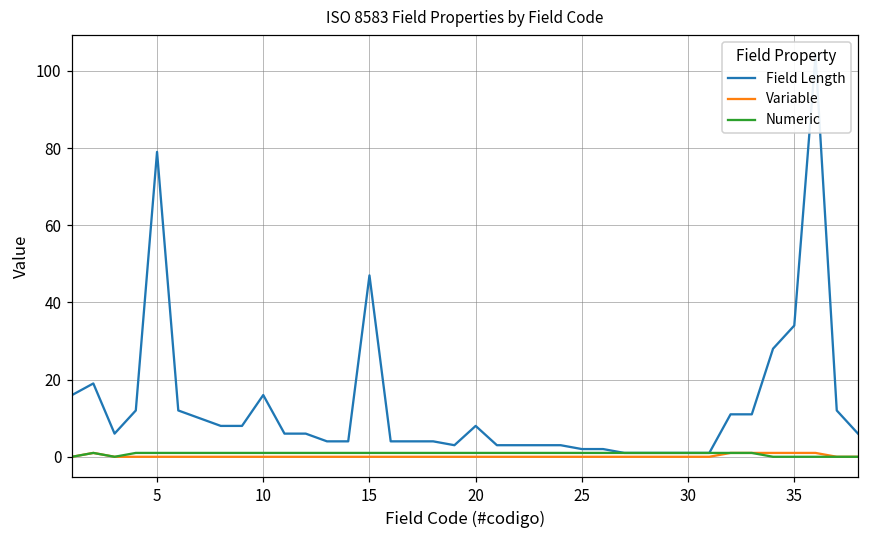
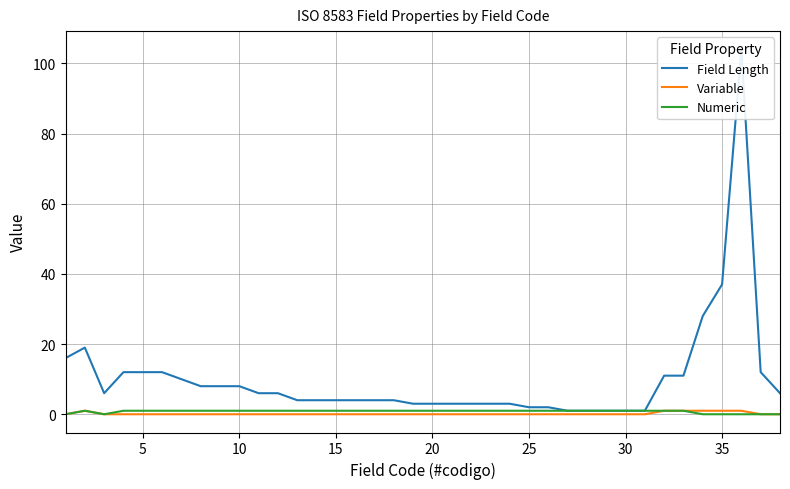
Field Length, 5: 79 -> 12
Field Length, 10: 16 -> 8
Field Length, 15: 47 -> 4
Field Length, 20: 8 -> 3
Field Length, 35: 34 -> 37
